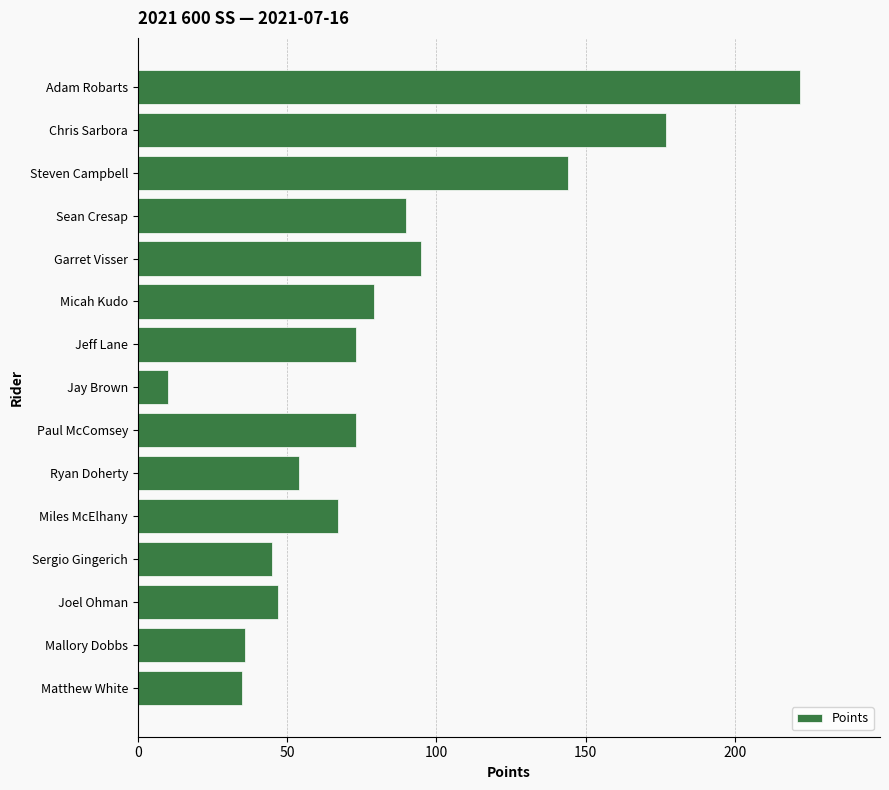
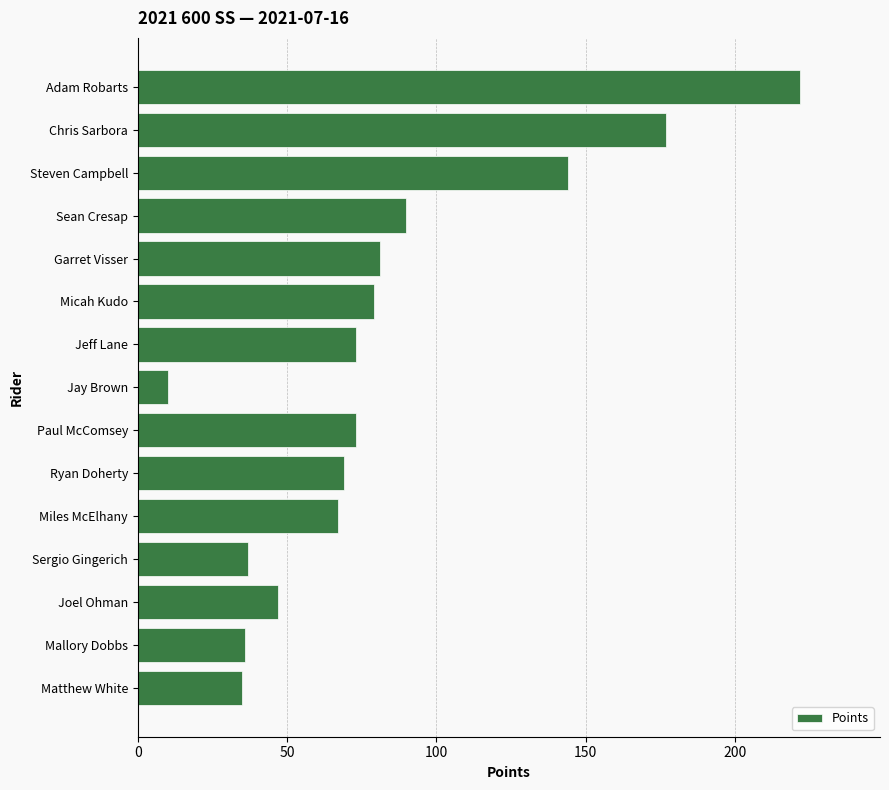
Garret Visser: 95 -> 81
Ryan Doherty: 54 -> 69
Sergio Gingerich: 45 -> 37
